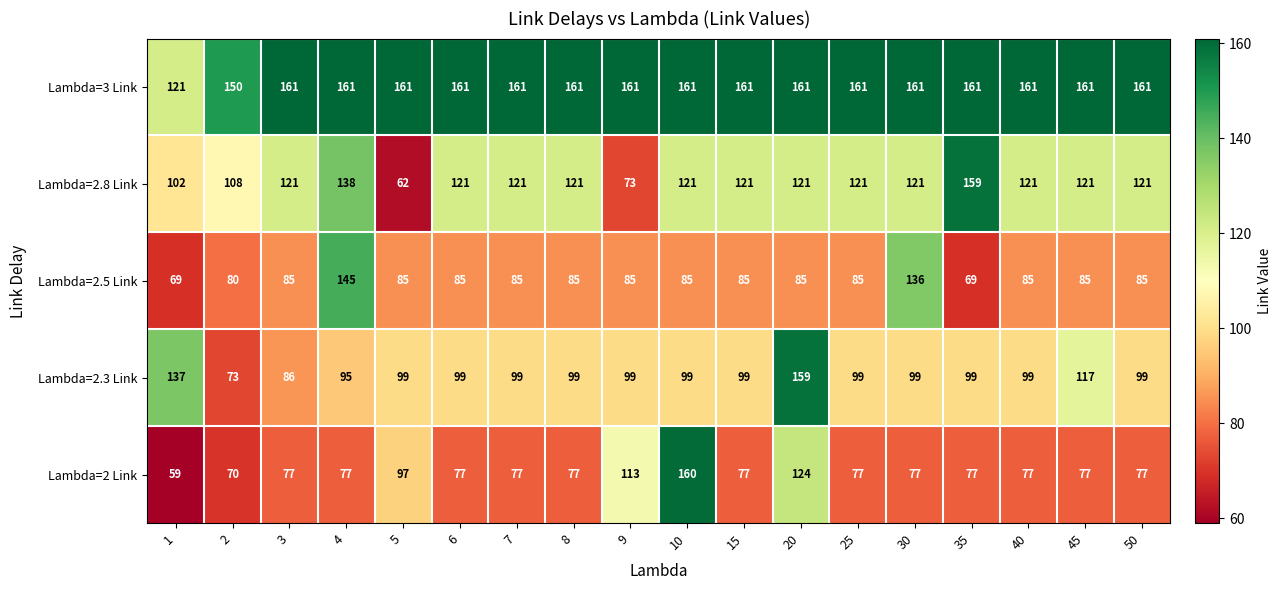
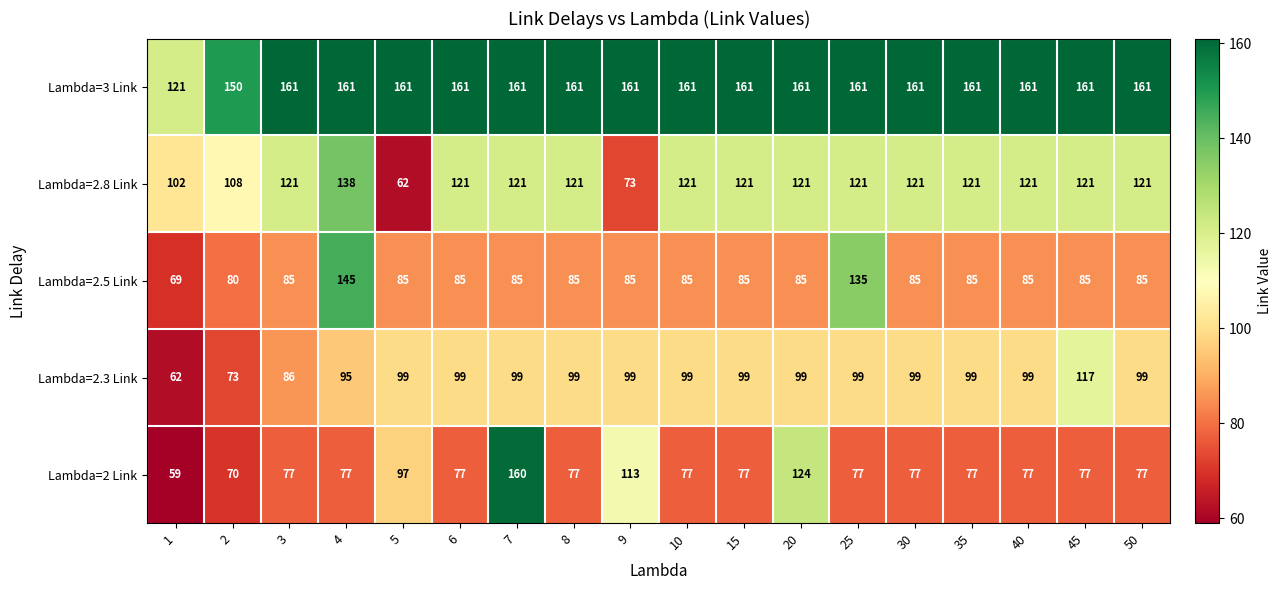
Lambda=2.8 Link, 35: 159 -> 121
Lambda=2.5 Link, 25: 85 -> 135
Lambda=2.5 Link, 30: 136 -> 85
Lambda=2.5 Link, 35: 69 -> 85
Lambda=2.3 Link, 1: 137 -> 62
Lambda=2.3 Link, 20: 159 -> 99
Lambda=2 Link, 7: 77 -> 160
Lambda=2 Link, 10: 160 -> 77
